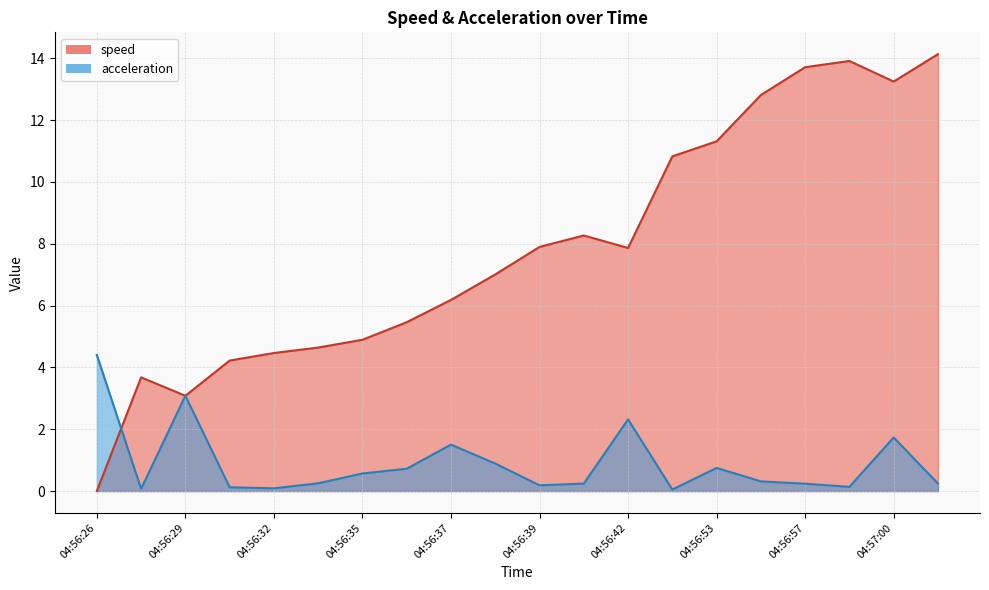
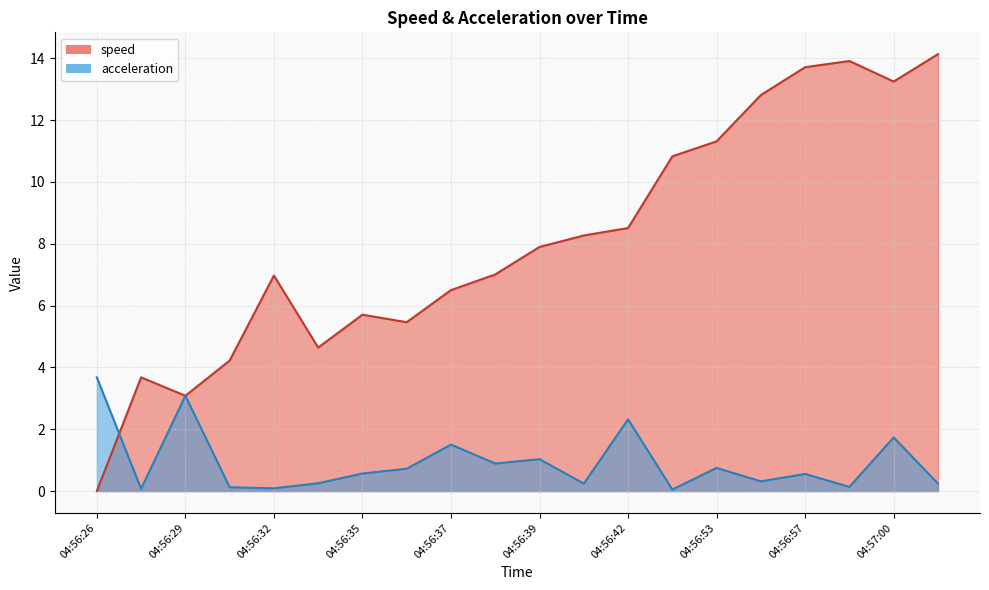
acceleration, 04:56:26: 4.4 -> 3.7
speed, 04:56:32: 4.5 -> 7.0
speed, 04:56:35: 4.9 -> 5.7
speed, 04:56:37: 6.2 -> 6.5
acceleration, 04:56:39: 0.2 -> 1.0
speed, 04:56:42: 7.9 -> 8.5
acceleration, 04:56:57: 0.2 -> 0.6
